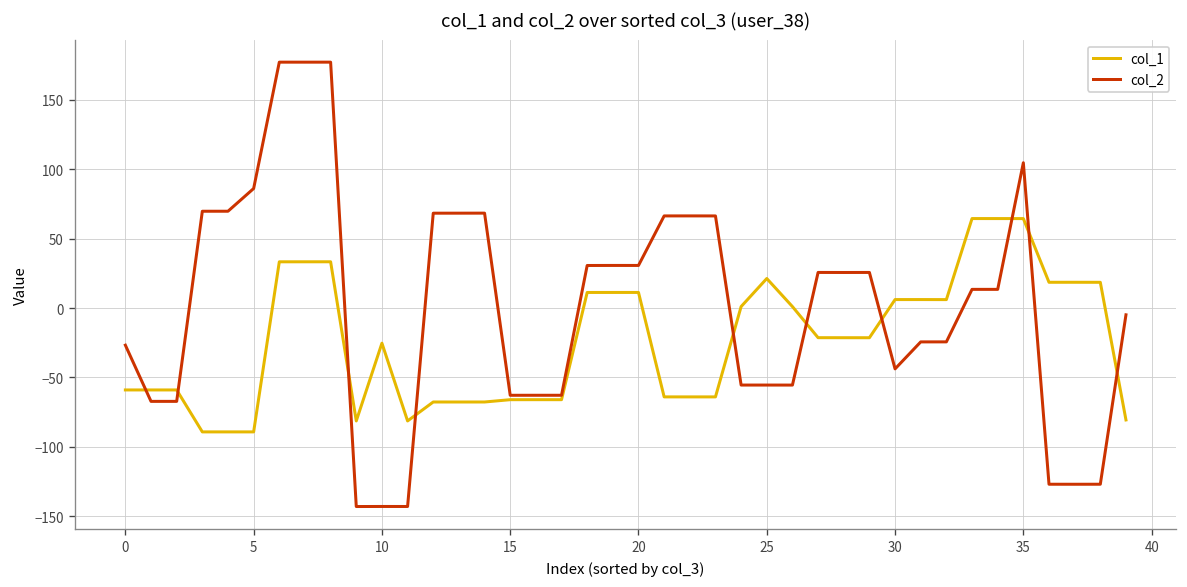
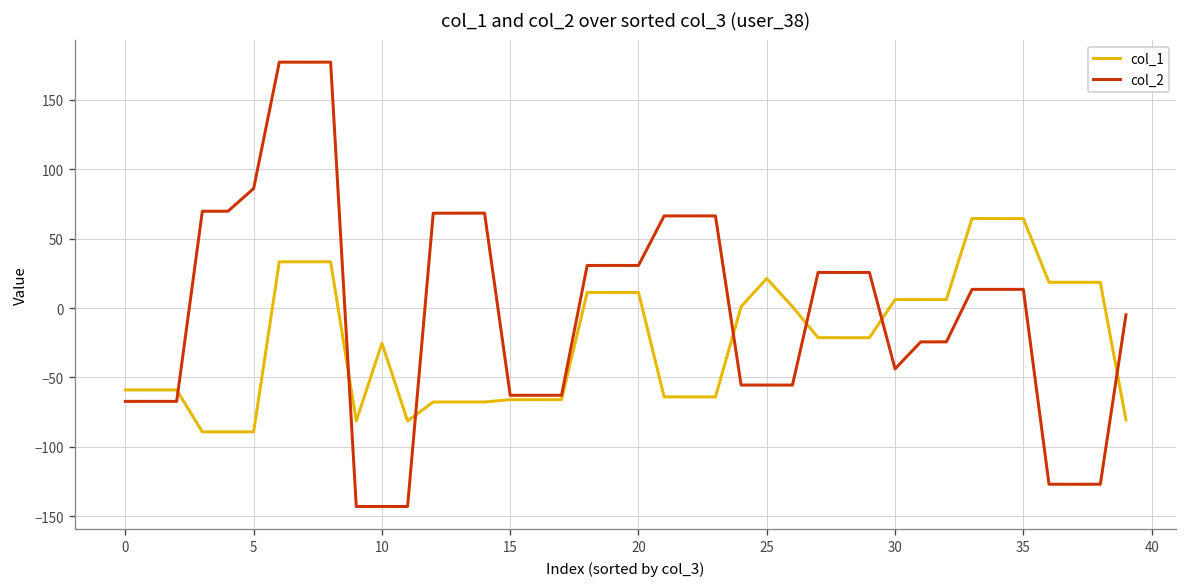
col_2, 0: -27 -> -67
col_2, 35: 105 -> 13
